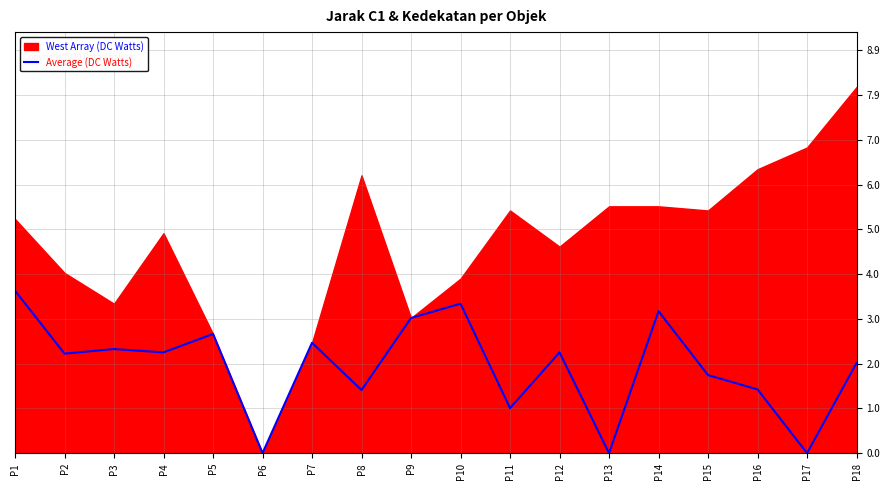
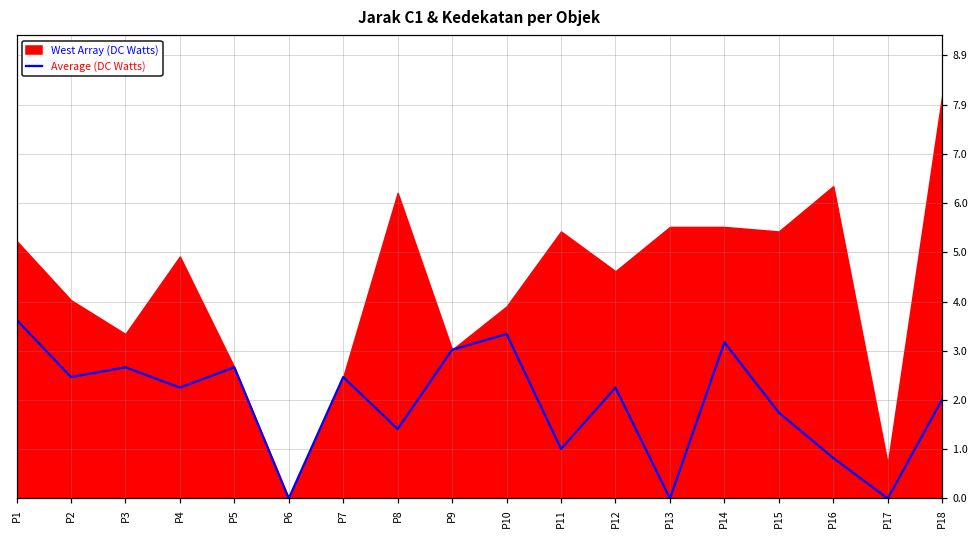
Average (DC Watts), P2: 2.2 -> 2.4
Average (DC Watts), P3: 2.3 -> 2.6
Average (DC Watts), P16: 1.4 -> 0.8
West Array (DC Watts), P17: 6.8 -> 0.7
